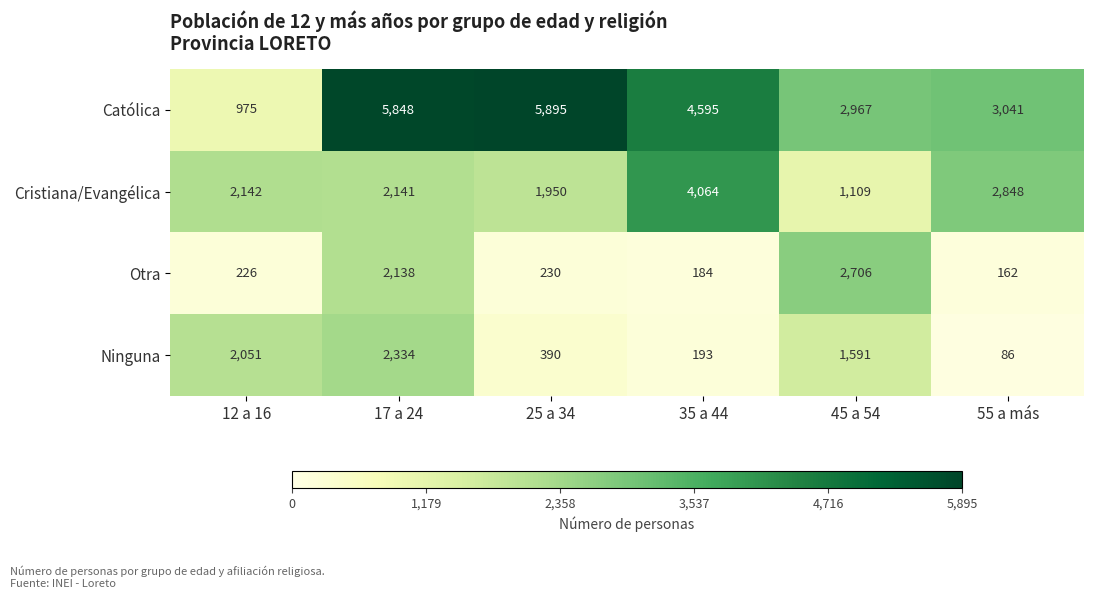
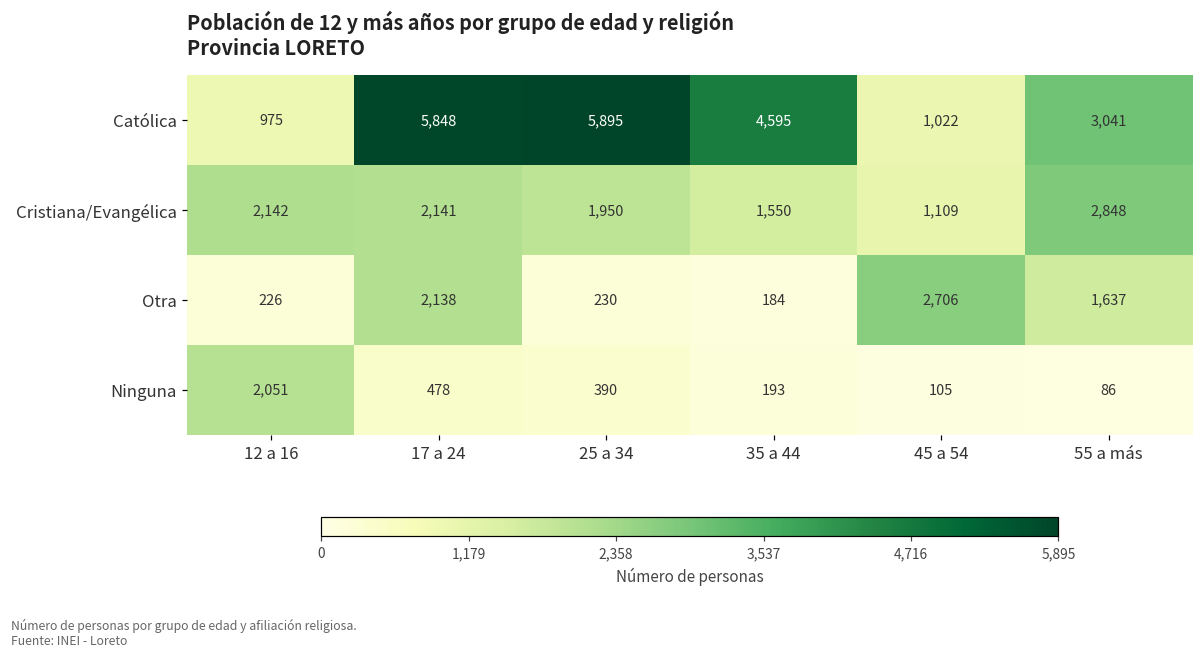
Católica, 45 a 54: 2,967 -> 1,022
Cristiana/Evangélica, 35 a 44: 4,064 -> 1,550
Otra, 55 a más: 162 -> 1,637
Ninguna, 17 a 24: 2,334 -> 478
Ninguna, 45 a 54: 1,591 -> 105
